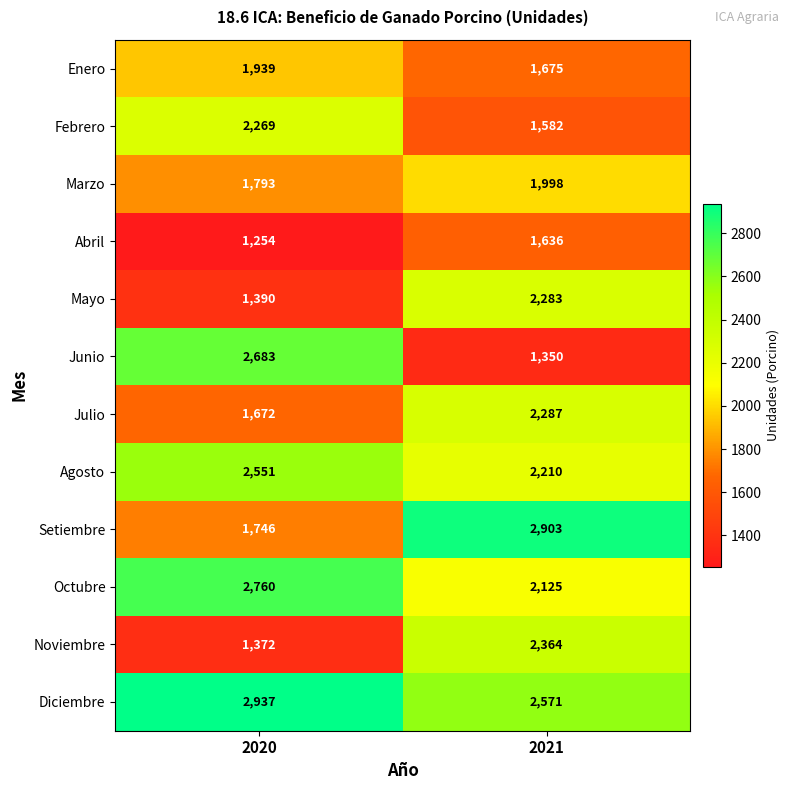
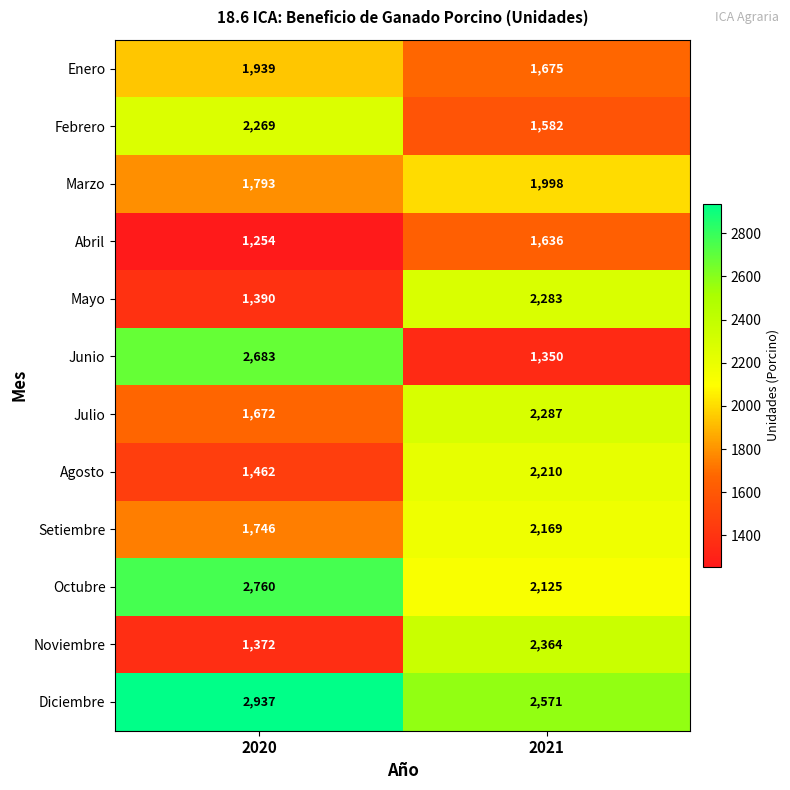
Agosto, 2020: 2,551 -> 1,462
Setiembre, 2021: 2,903 -> 2,169
